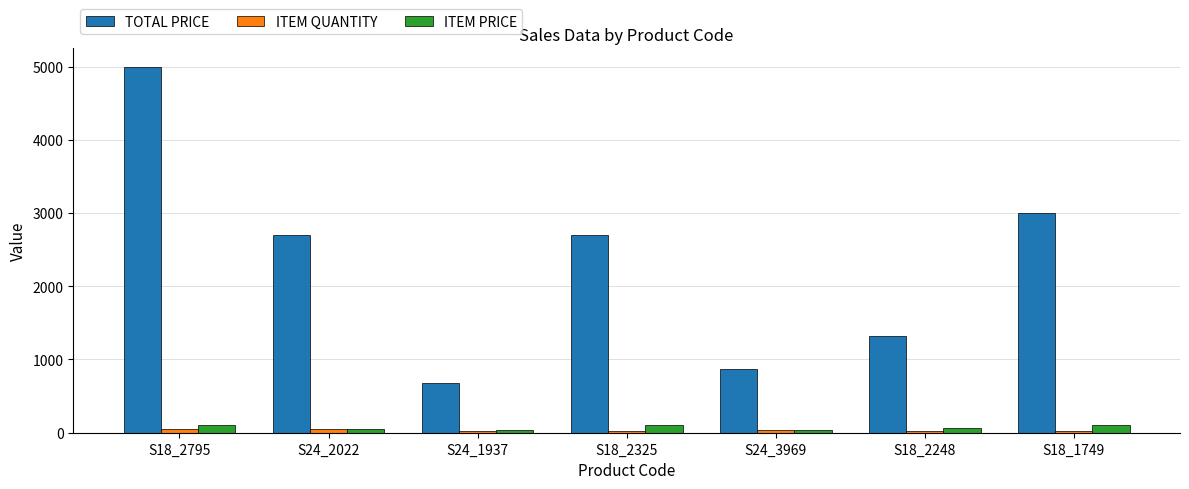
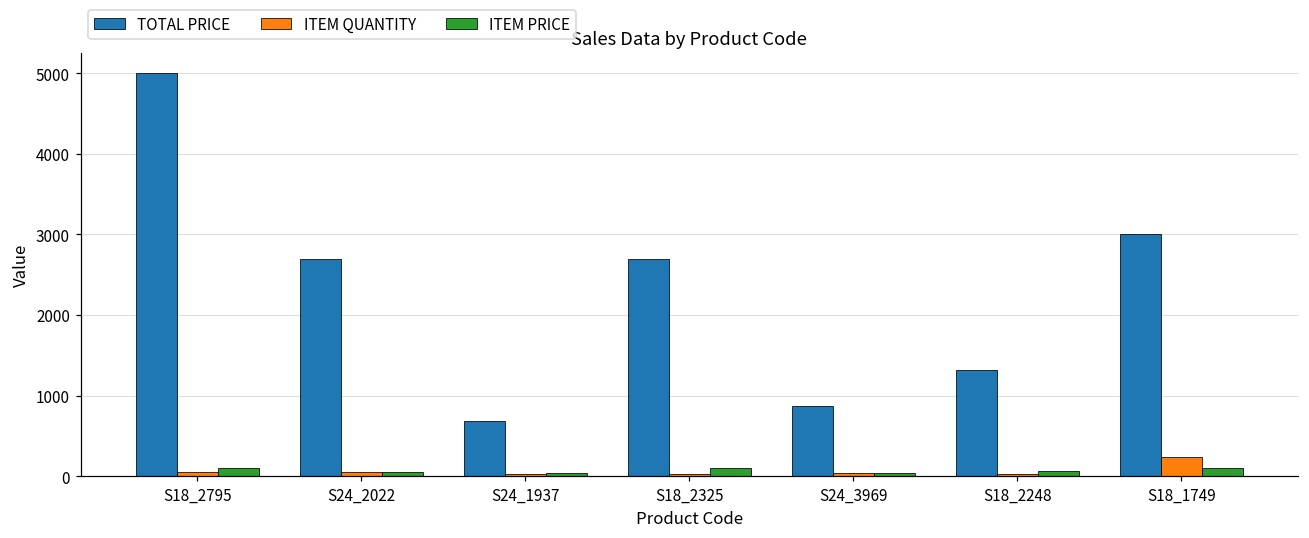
ITEM QUANTITY, S18_1749: 0 -> 200
